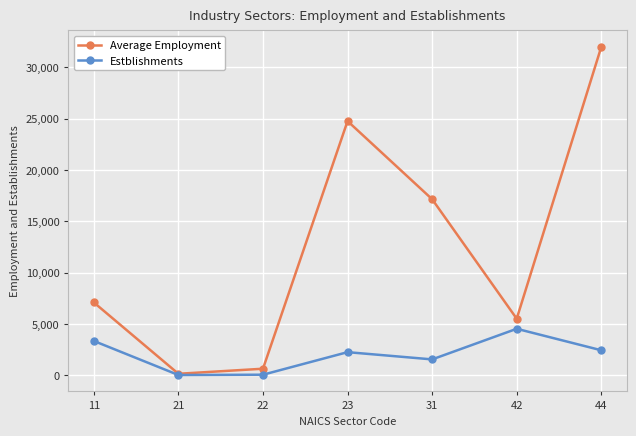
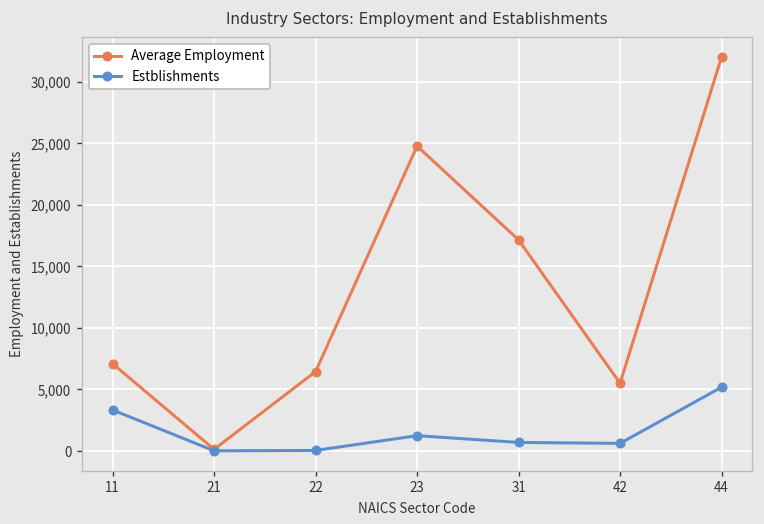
Average Employment, 22: 600 -> 6,500
Estblishments, 23: 2,200 -> 1,200
Estblishments, 31: 1,500 -> 700
Estblishments, 42: 4,500 -> 600
Estblishments, 44: 2,400 -> 5,200
